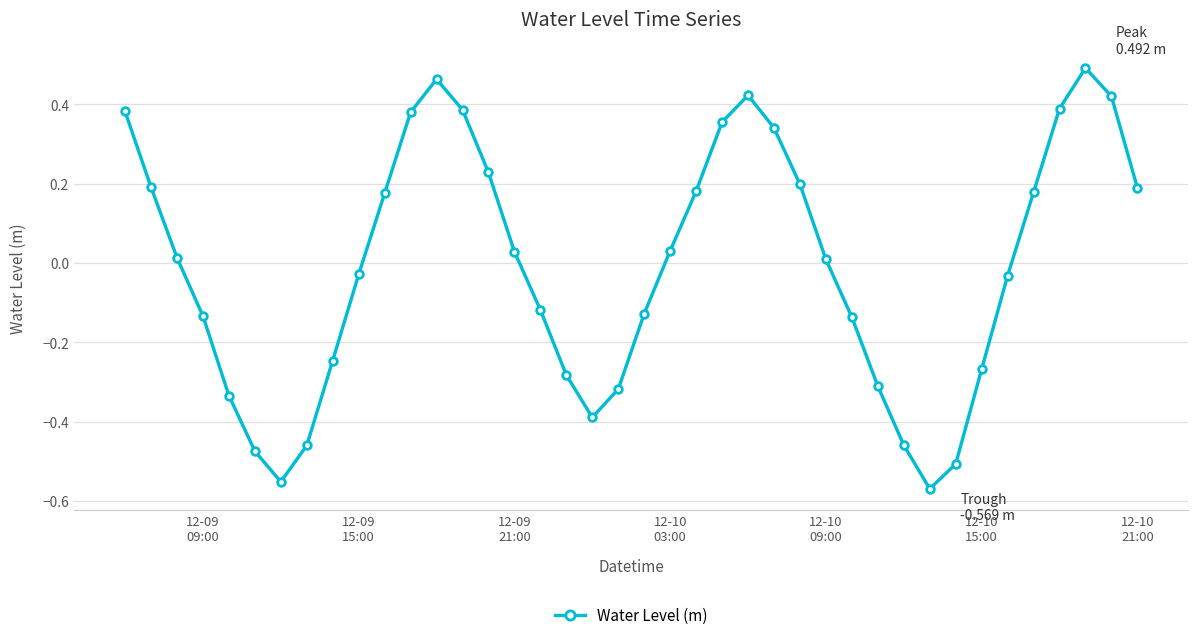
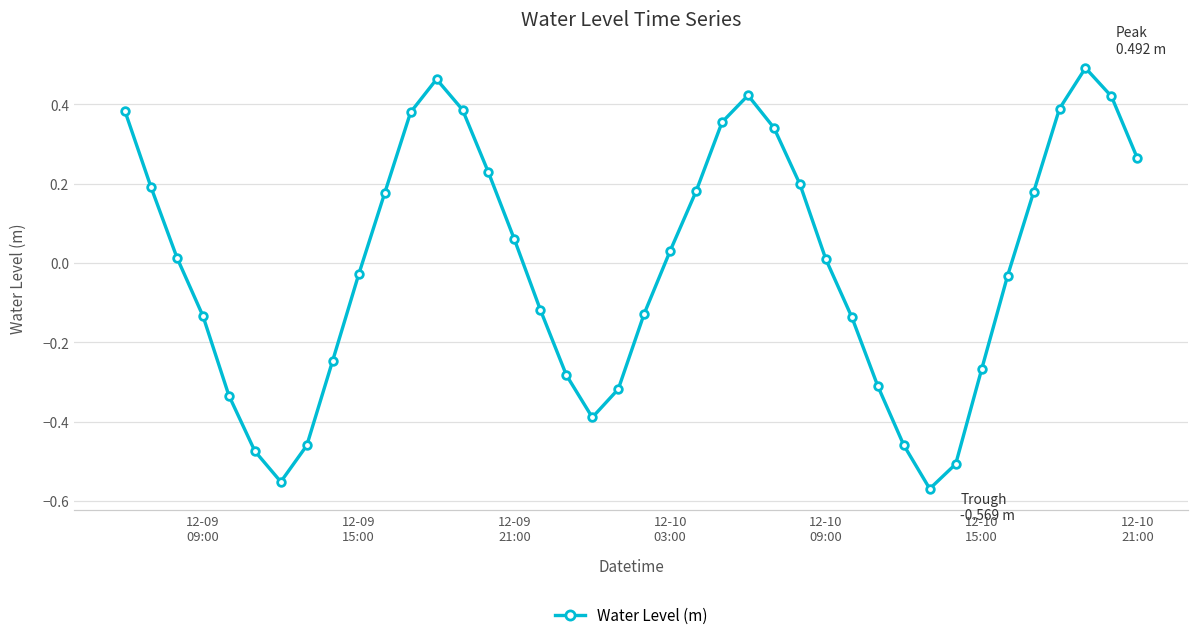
12-09 21:00: 0.03 -> 0.06
12-10 21:00: 0.19 -> 0.26
